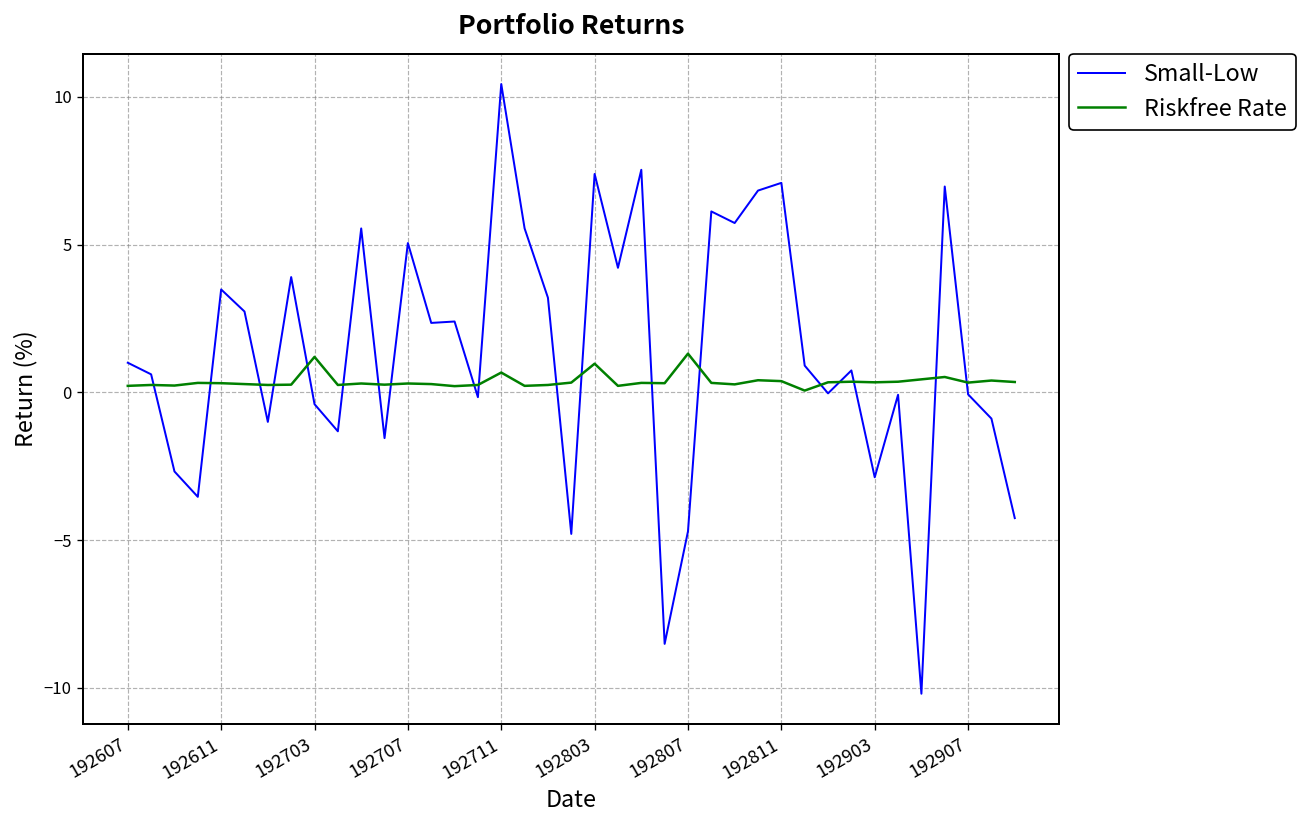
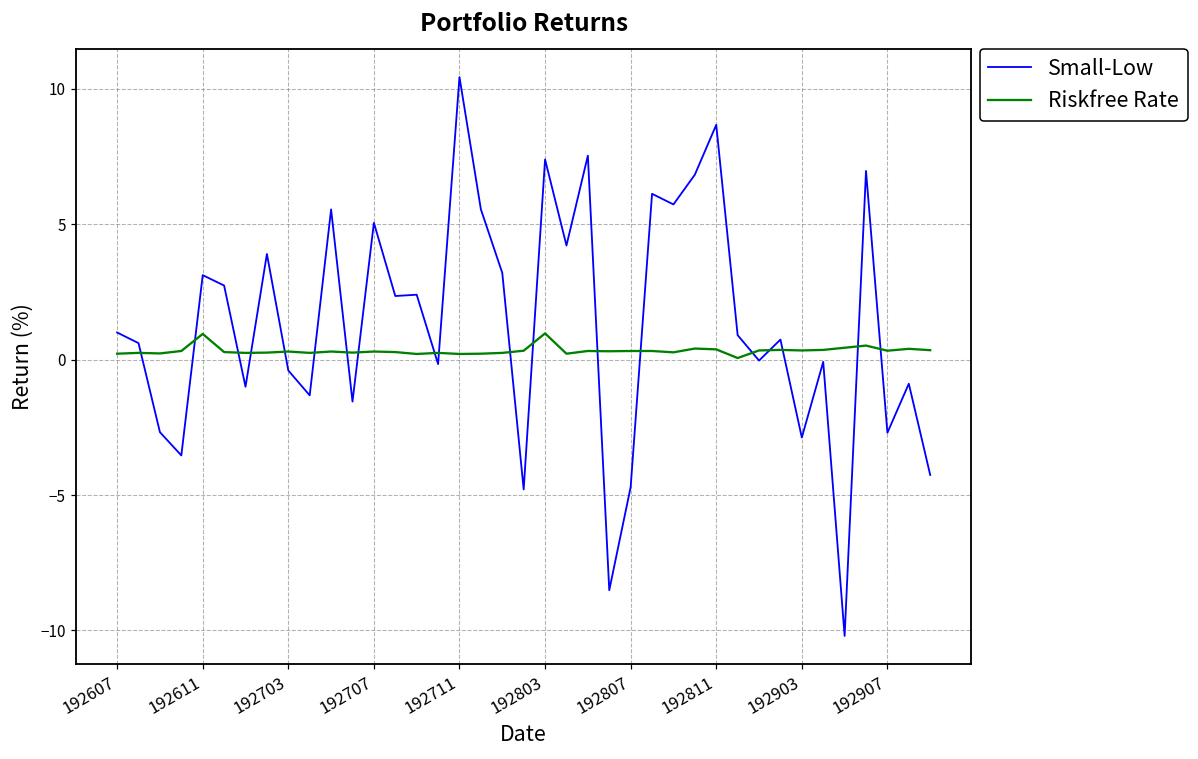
Small-Low, 192611: 3.5 -> 3.1
Riskfree Rate, 192611: 0.3 -> 1.0
Riskfree Rate, 192703: 1.2 -> 0.3
Riskfree Rate, 192711: 0.7 -> 0.2
Riskfree Rate, 192807: 1.3 -> 0.3
Small-Low, 192811: 7.1 -> 8.7
Small-Low, 192907: -0.1 -> -2.7
